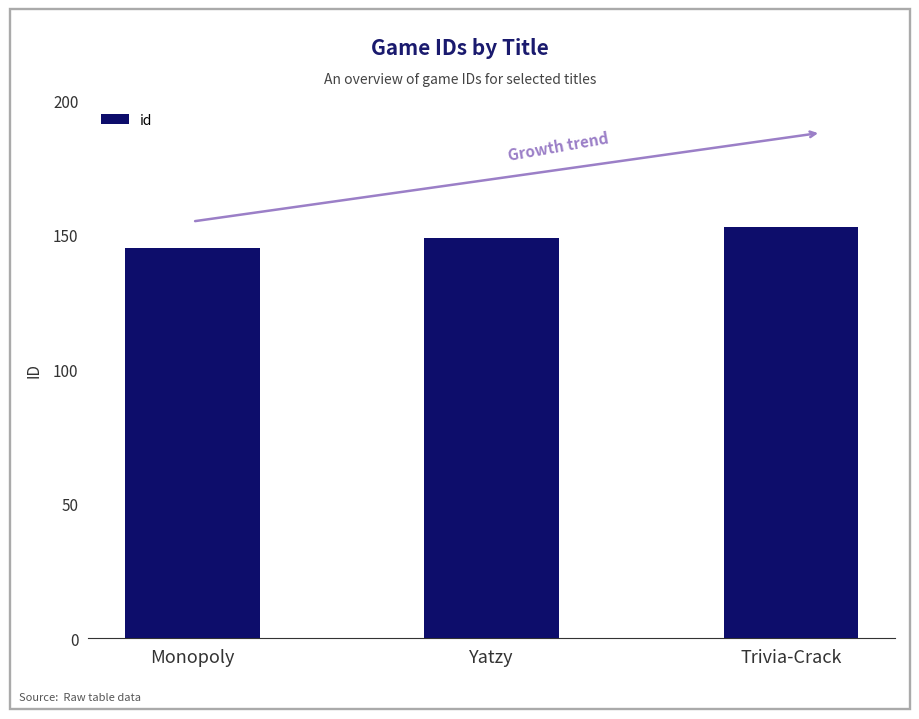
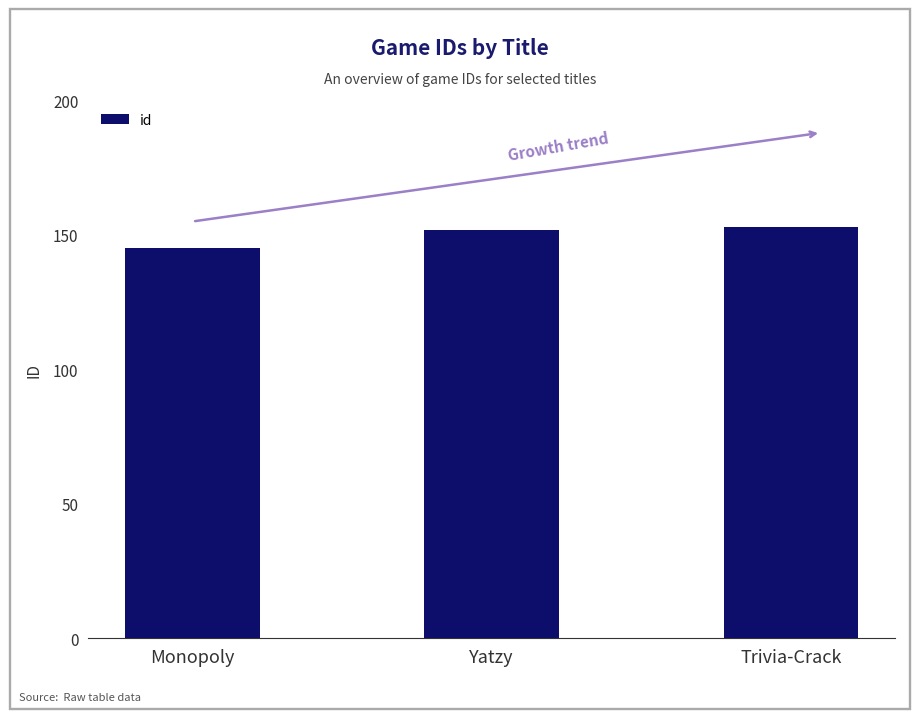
Yatzy: 149 -> 152
